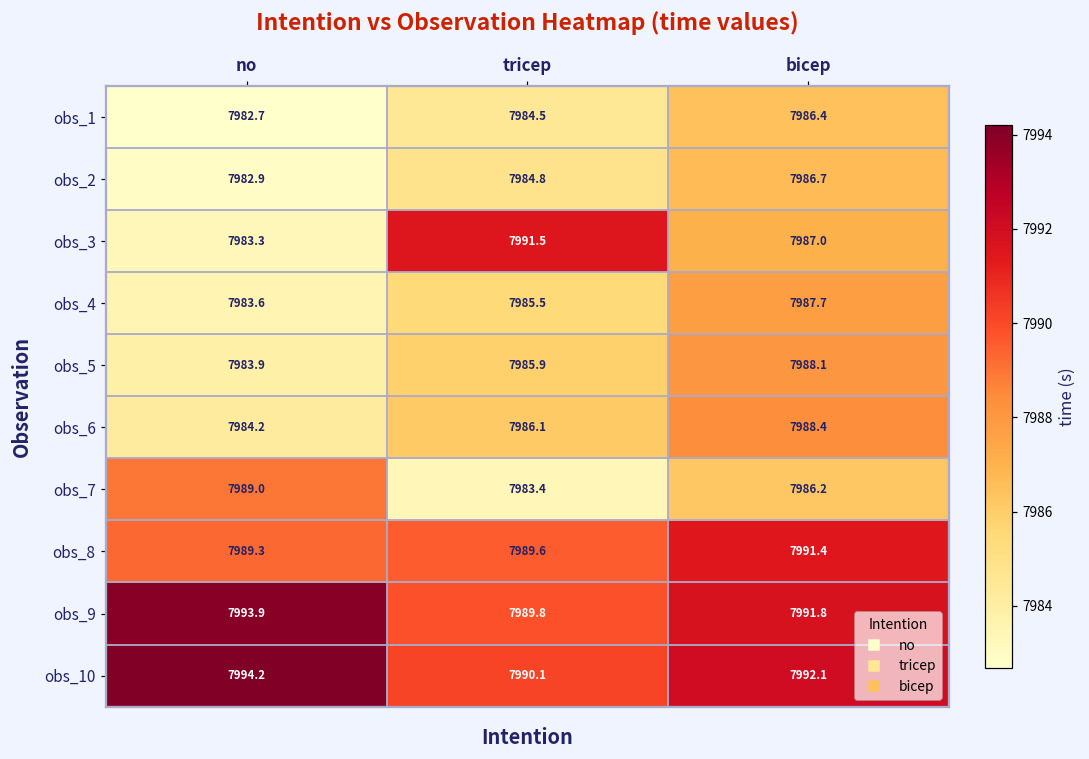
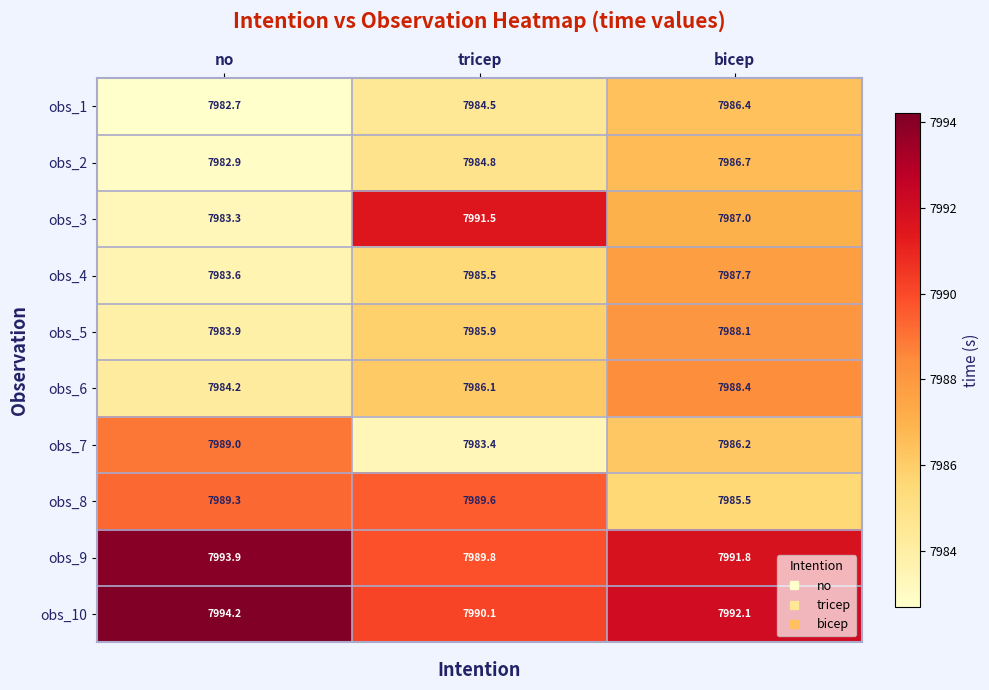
obs_8, bicep: 7991.4 -> 7985.5
